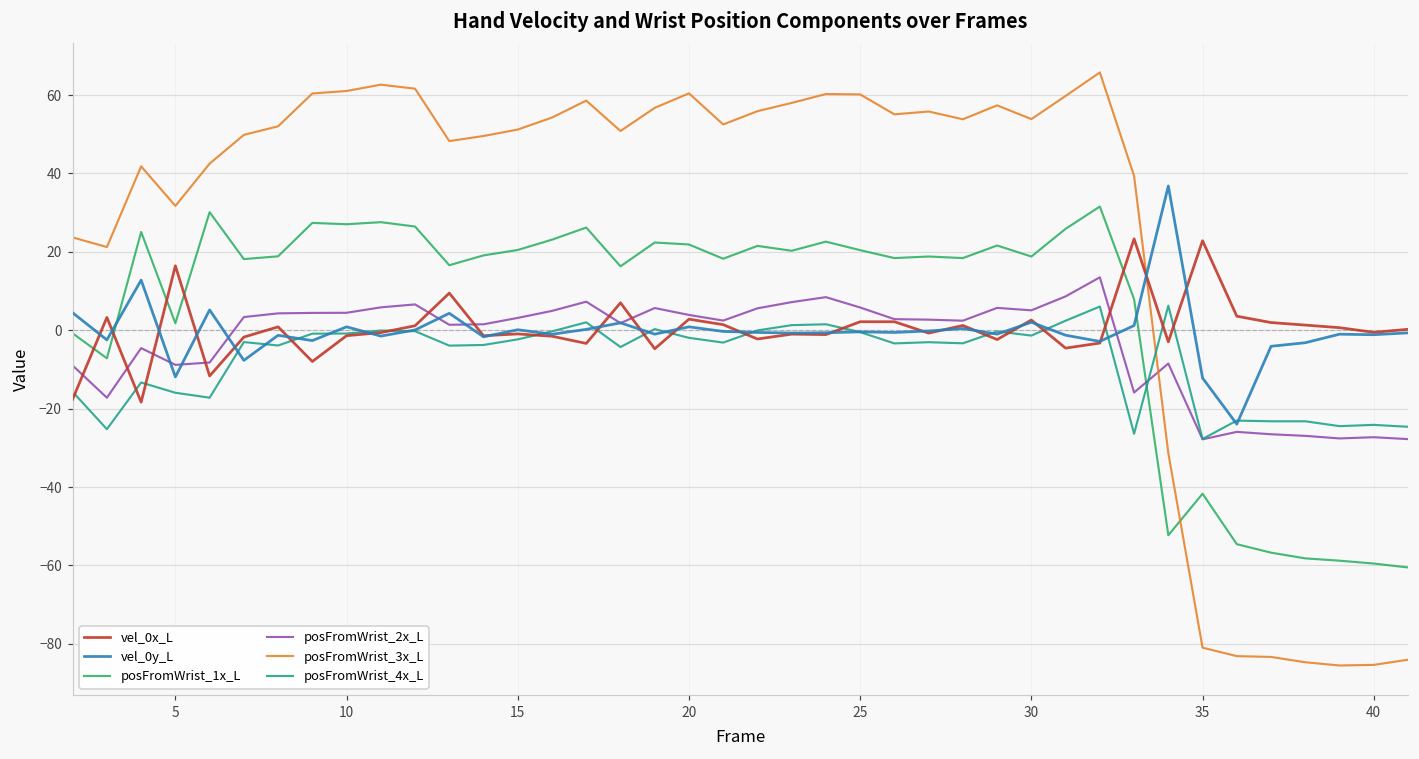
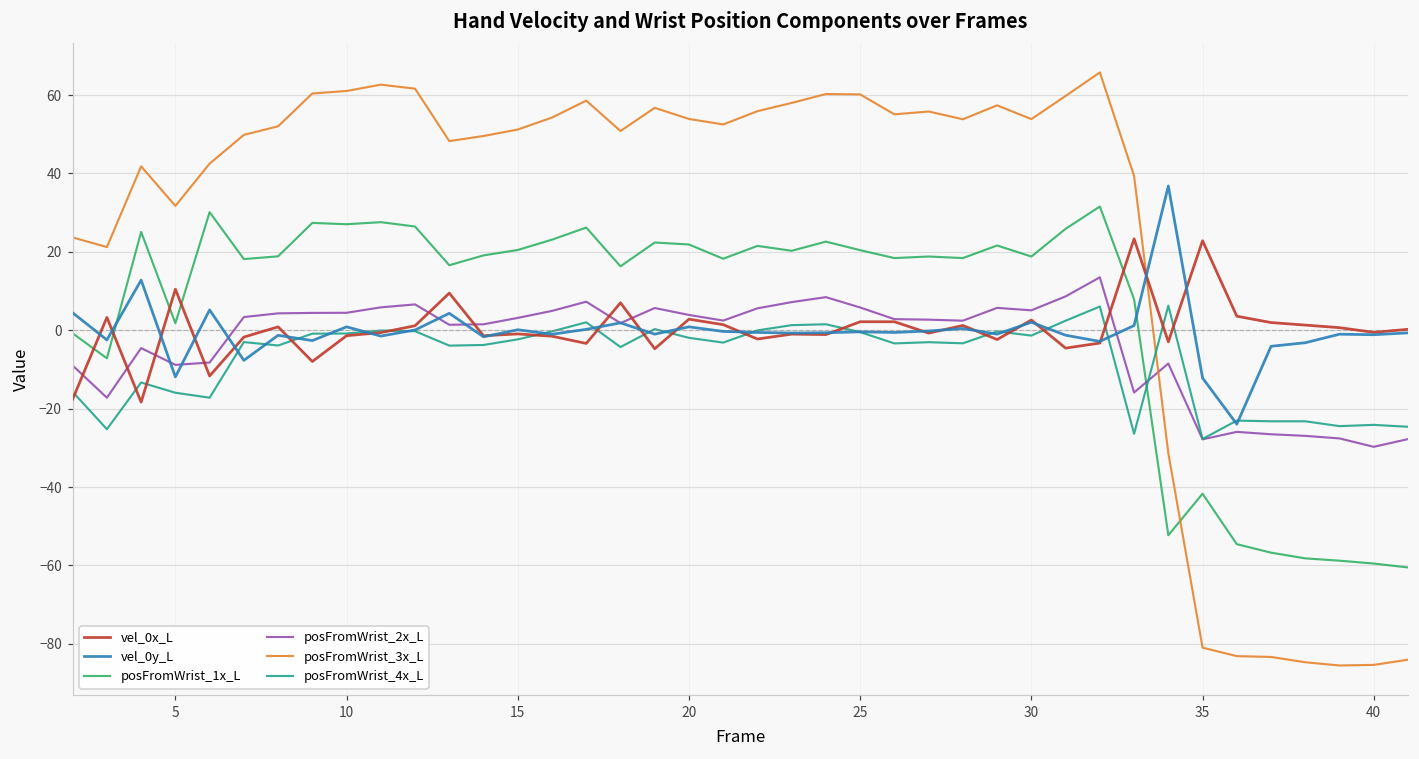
vel_0x_L, 5: 16 -> 10
posFromWrist_3x_L, 20: 60 -> 54
posFromWrist_2x_L, 40: -27 -> -30
